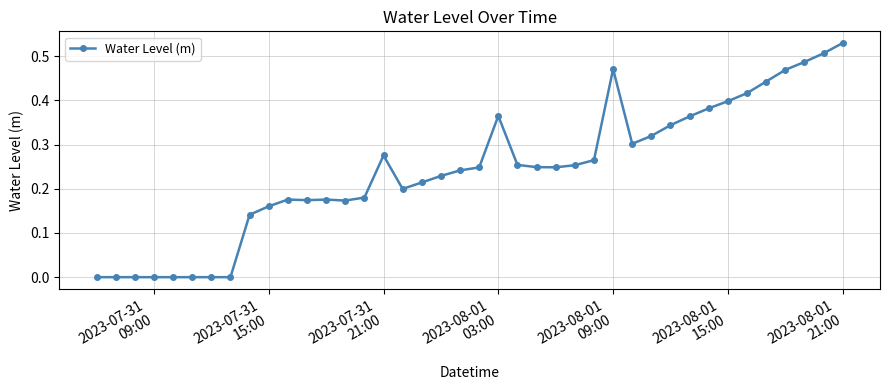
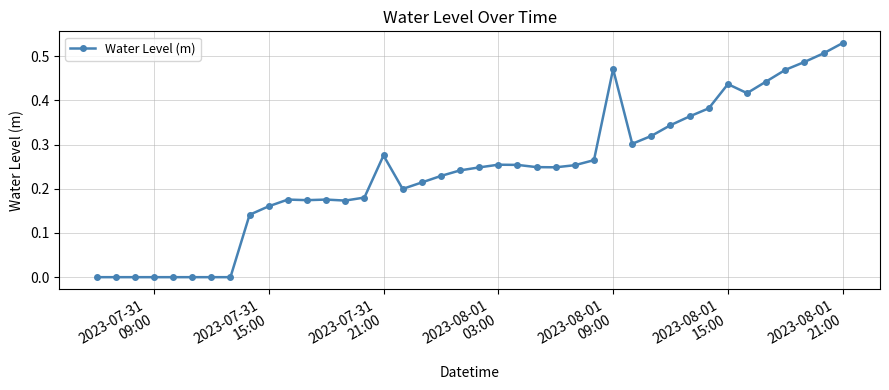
2023-08-01 03:00: 0.36 -> 0.25
2023-08-01 15:00: 0.40 -> 0.44
